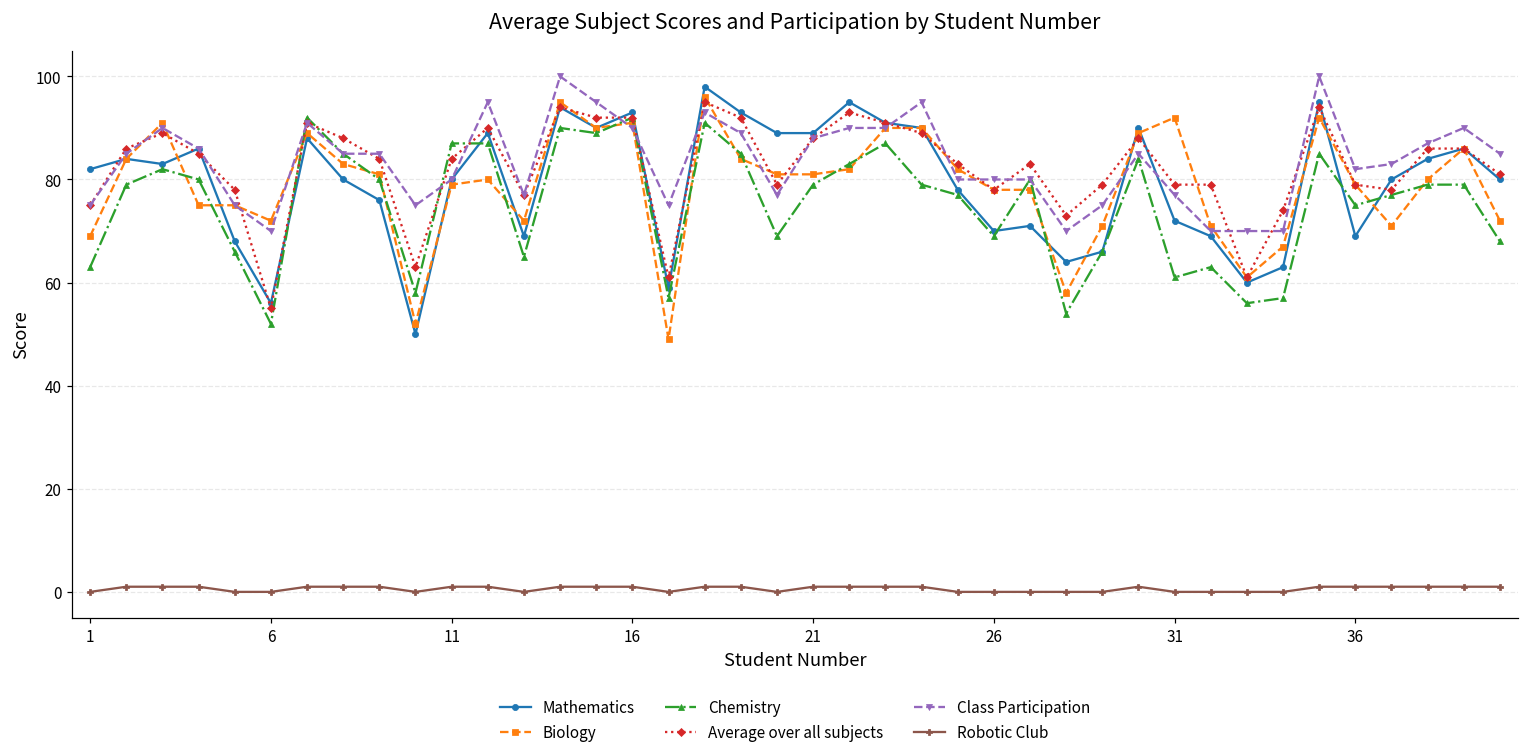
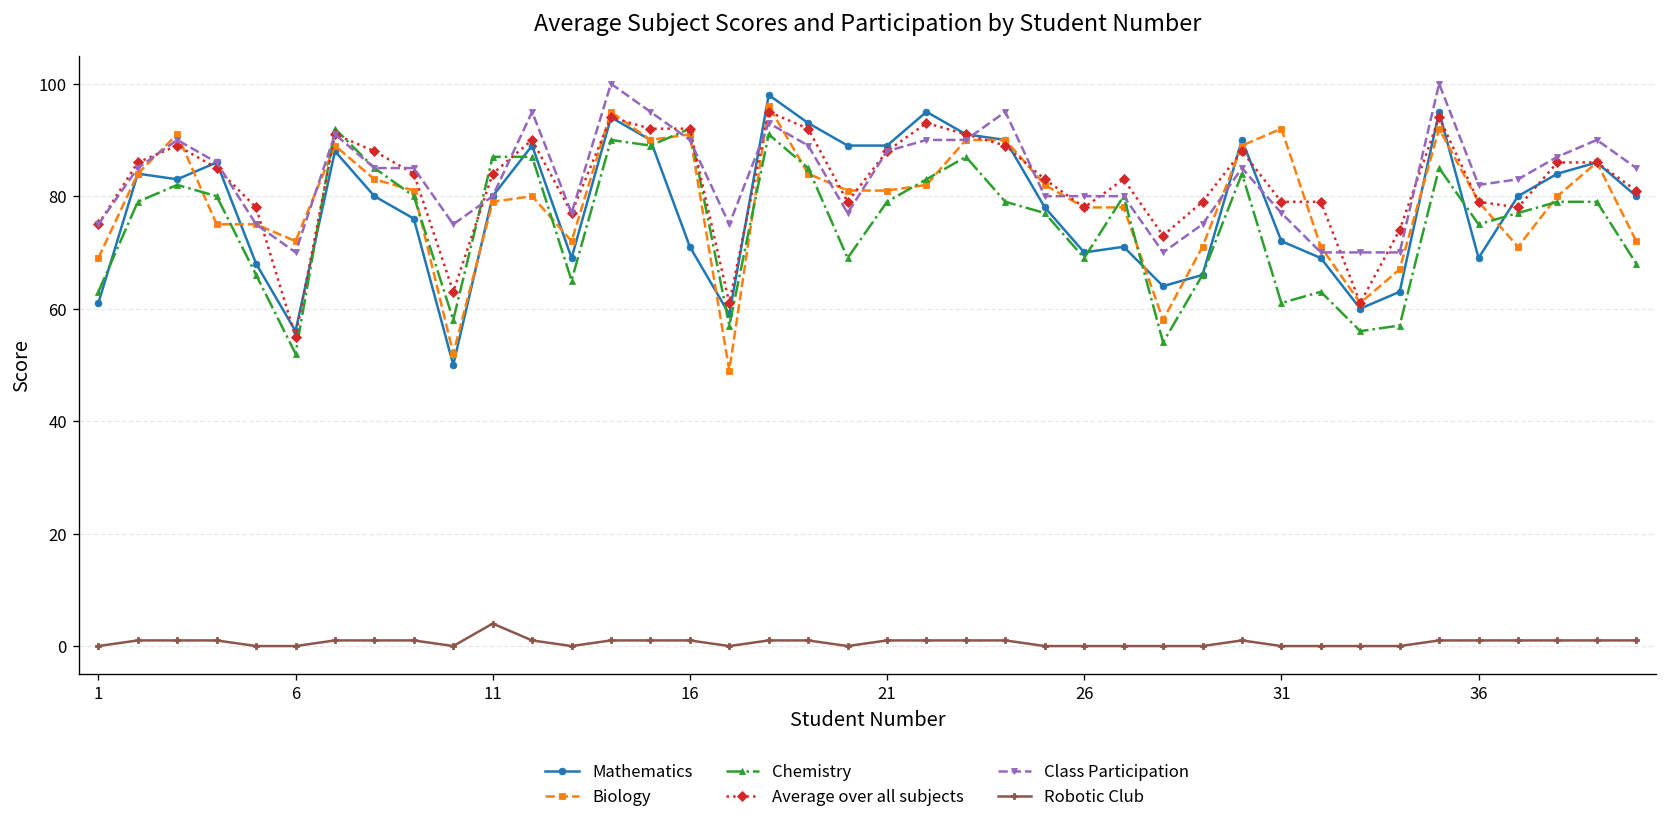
Mathematics, 1: 82 -> 61
Robotic Club, 11: 1 -> 4
Mathematics, 16: 93 -> 71
